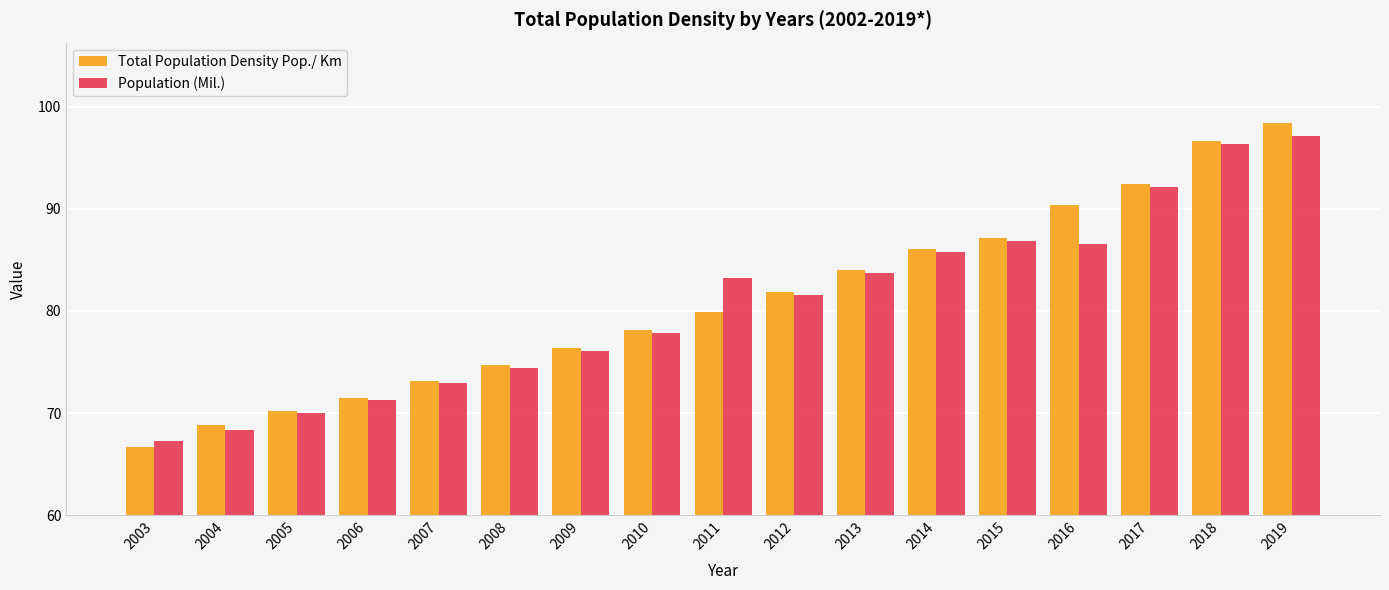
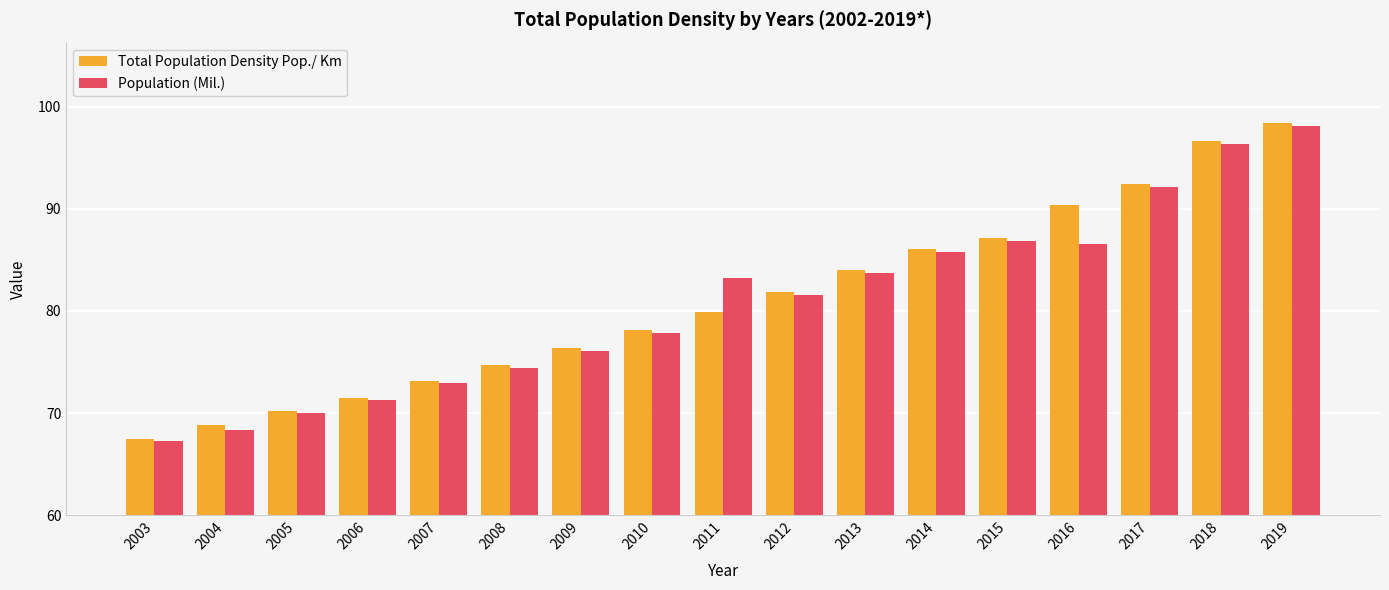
Total Population Density Pop./ Km, 2003: 66.7 -> 67.5
Population (Mil.), 2019: 97.1 -> 98.1
